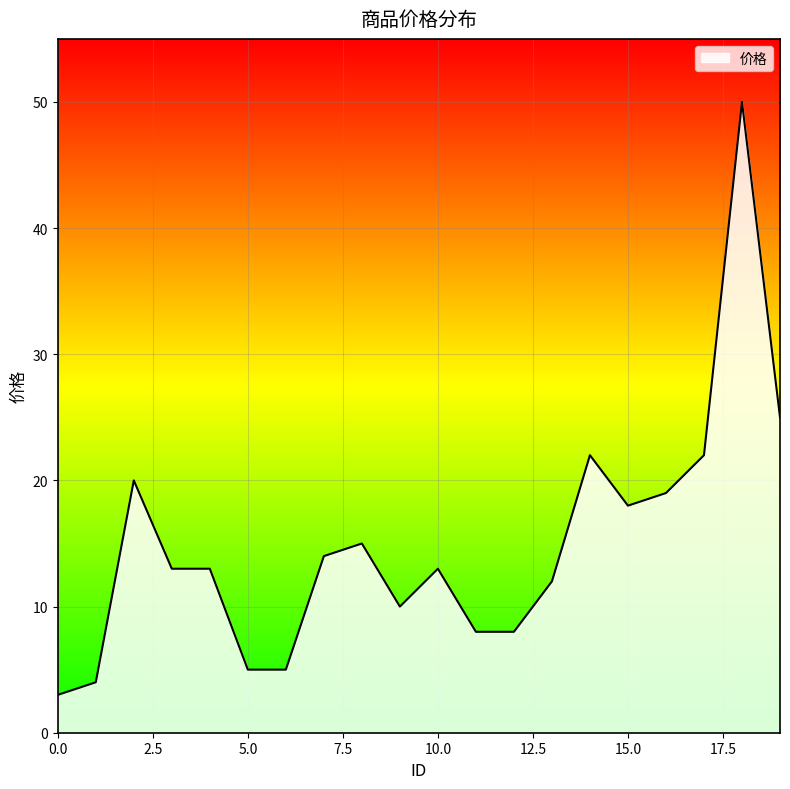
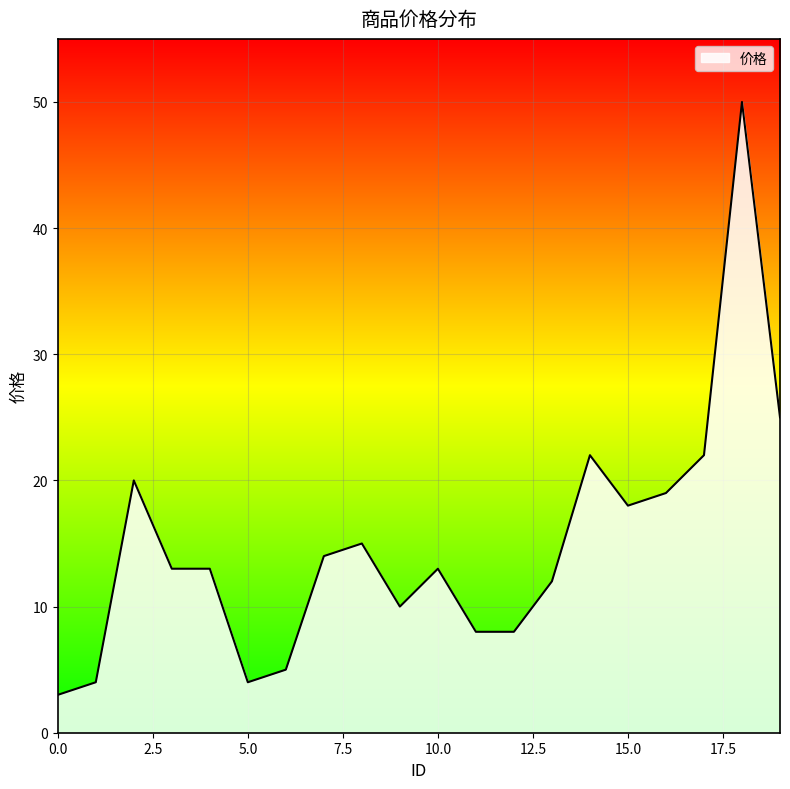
5.0: 5 -> 4
